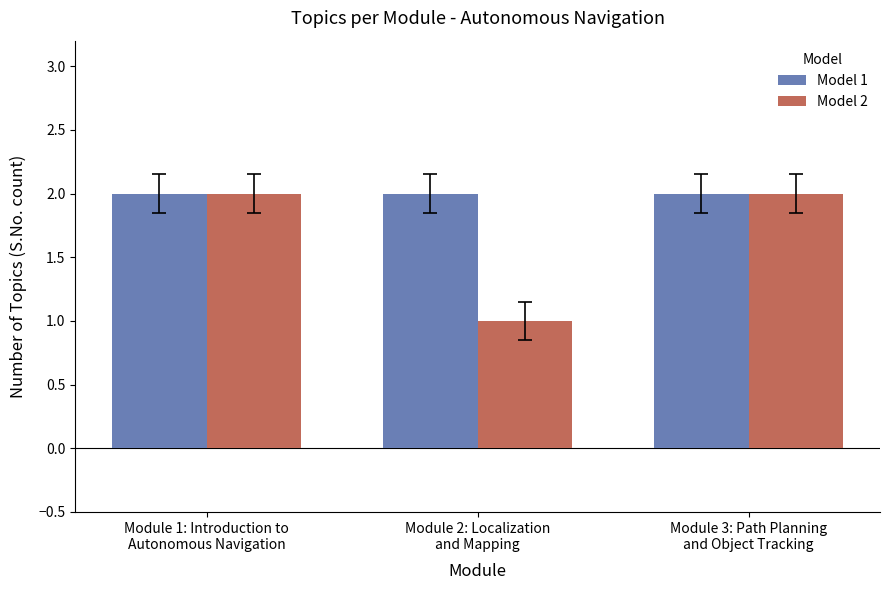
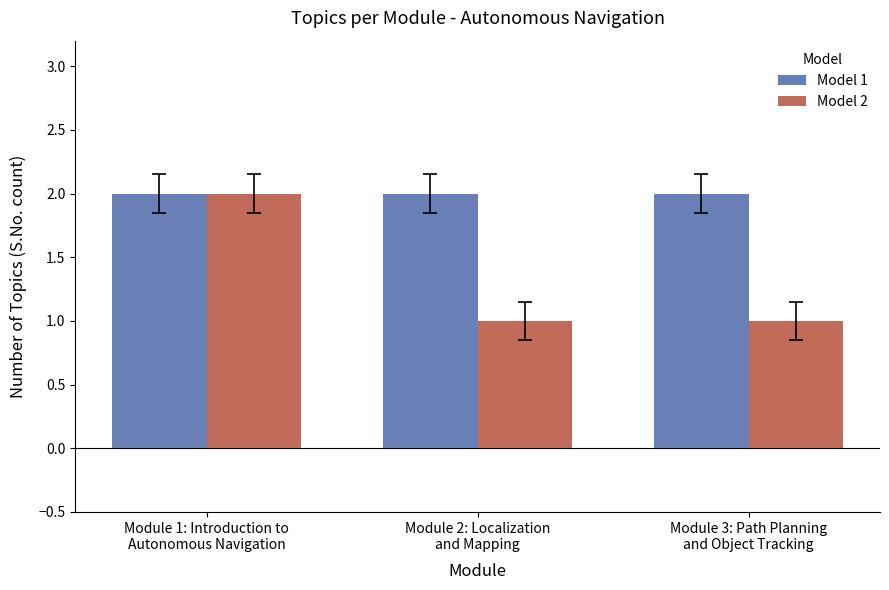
Model 2, Module 3: Path Planning and Object Tracking: 2 -> 1
